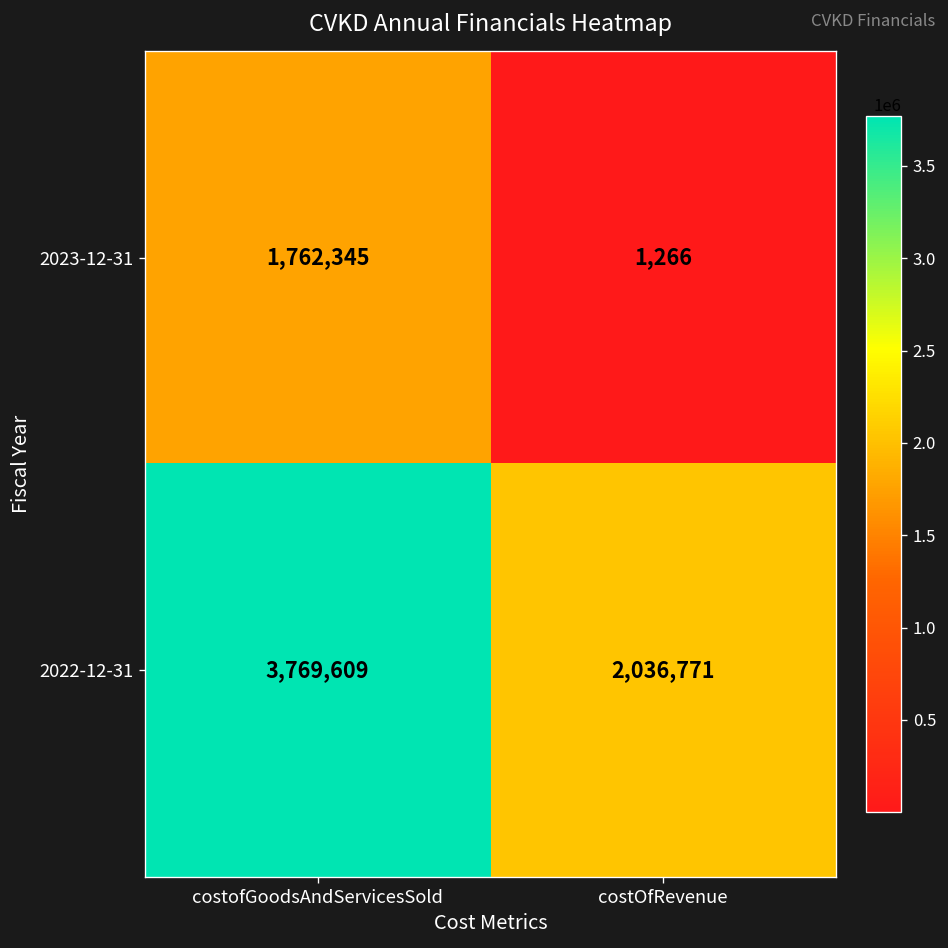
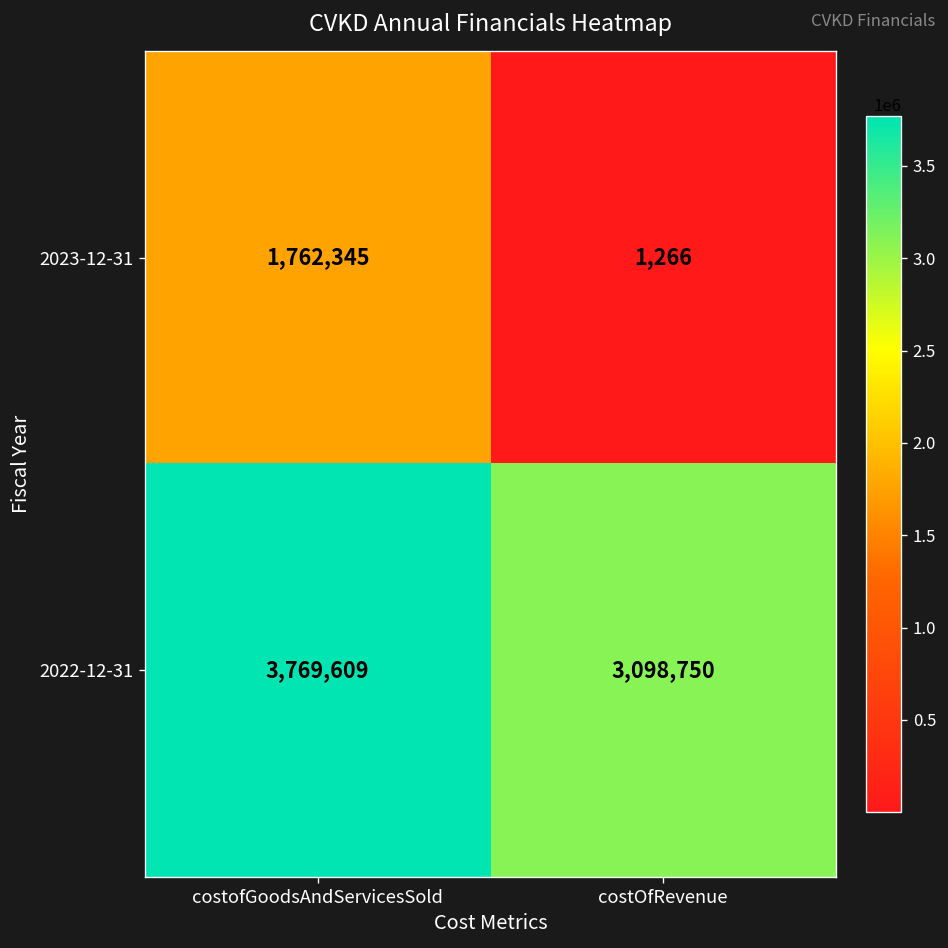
2022-12-31, costOfRevenue: 2,036,771 -> 3,098,750
